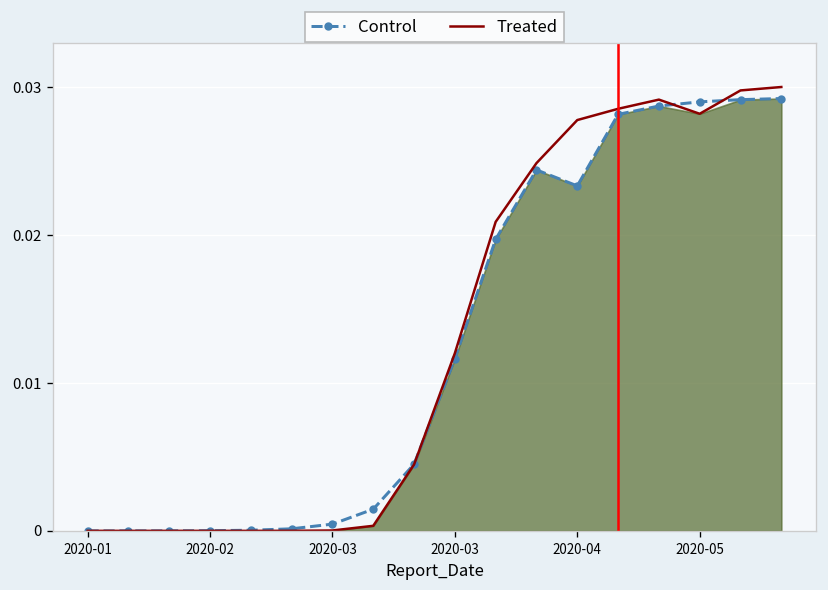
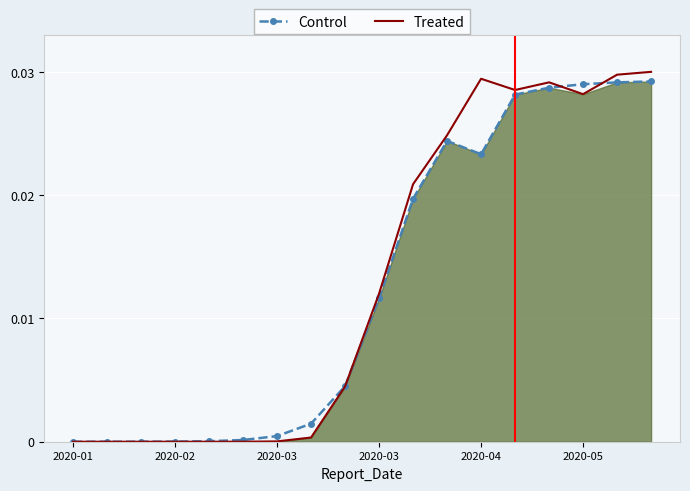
Treated, 2020-04: 0.0278 -> 0.0294
